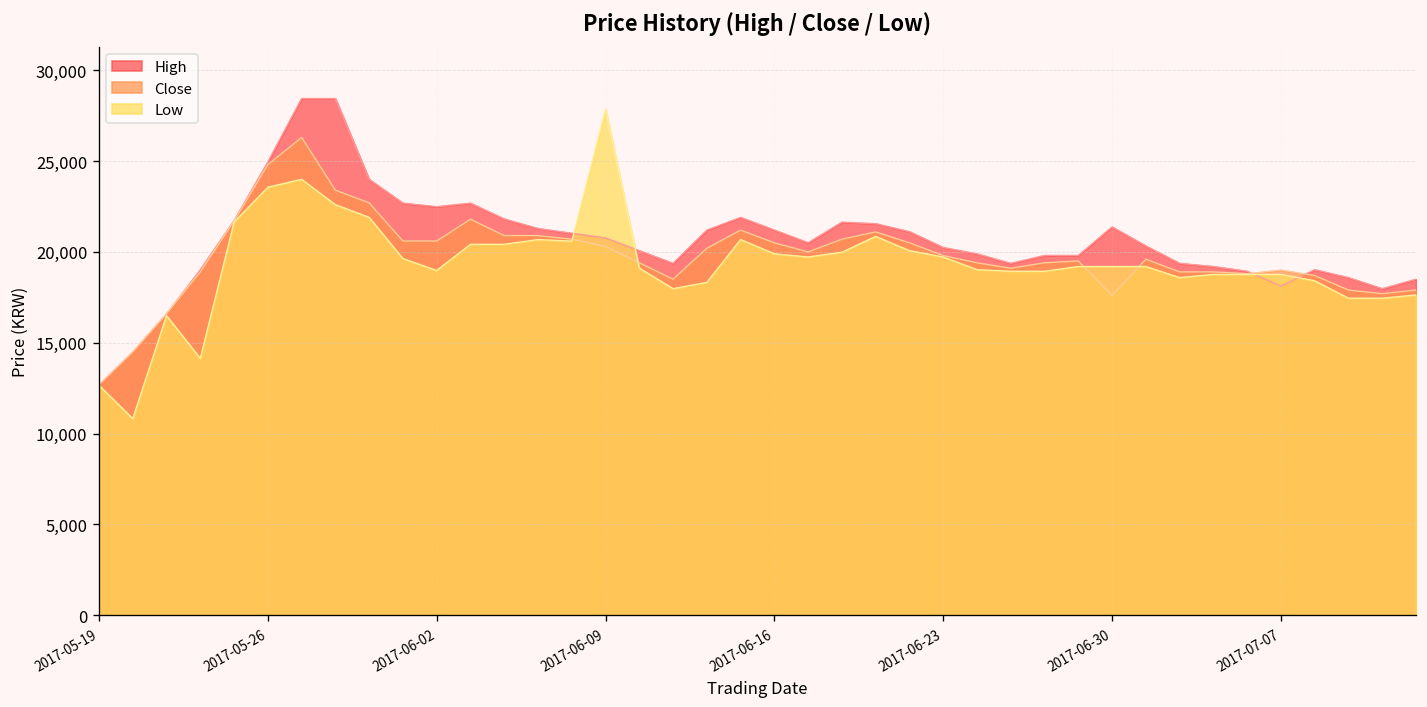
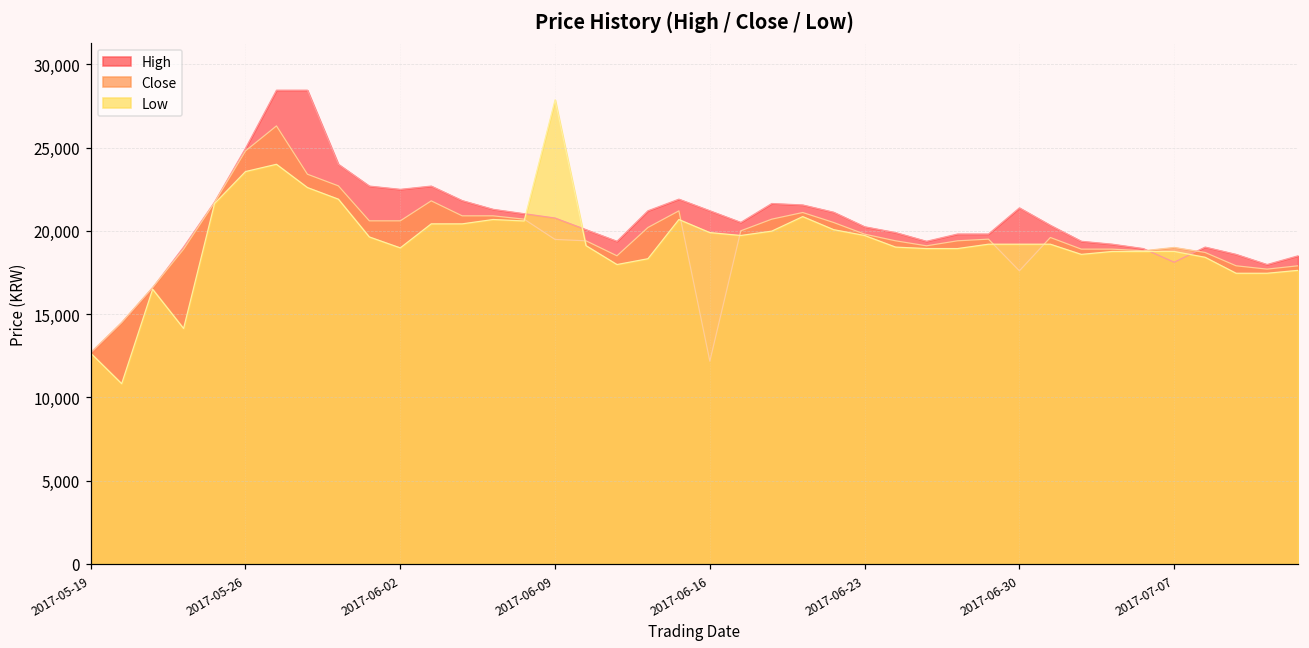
Close, 2017-06-09: 20,300 -> 19,500
Close, 2017-06-16: 20,500 -> 12,200
